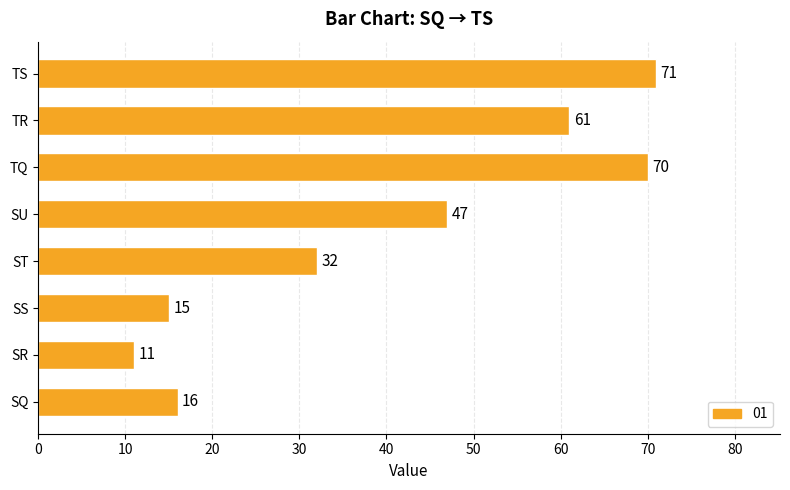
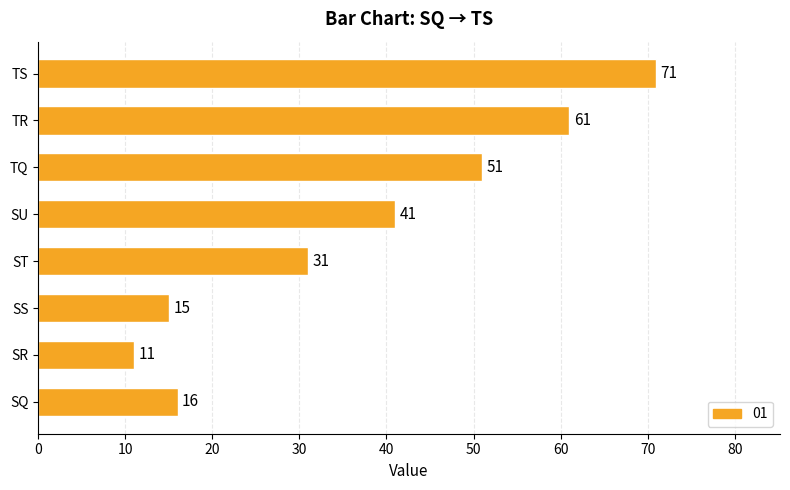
TQ: 70 -> 51
SU: 47 -> 41
ST: 32 -> 31
